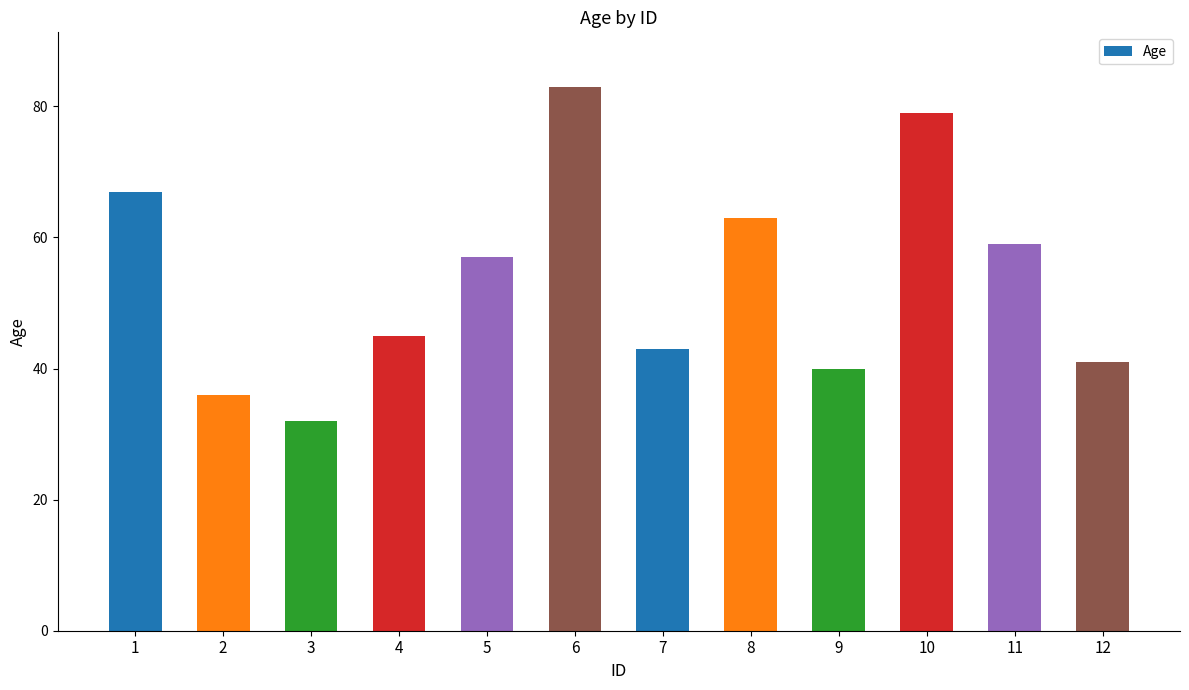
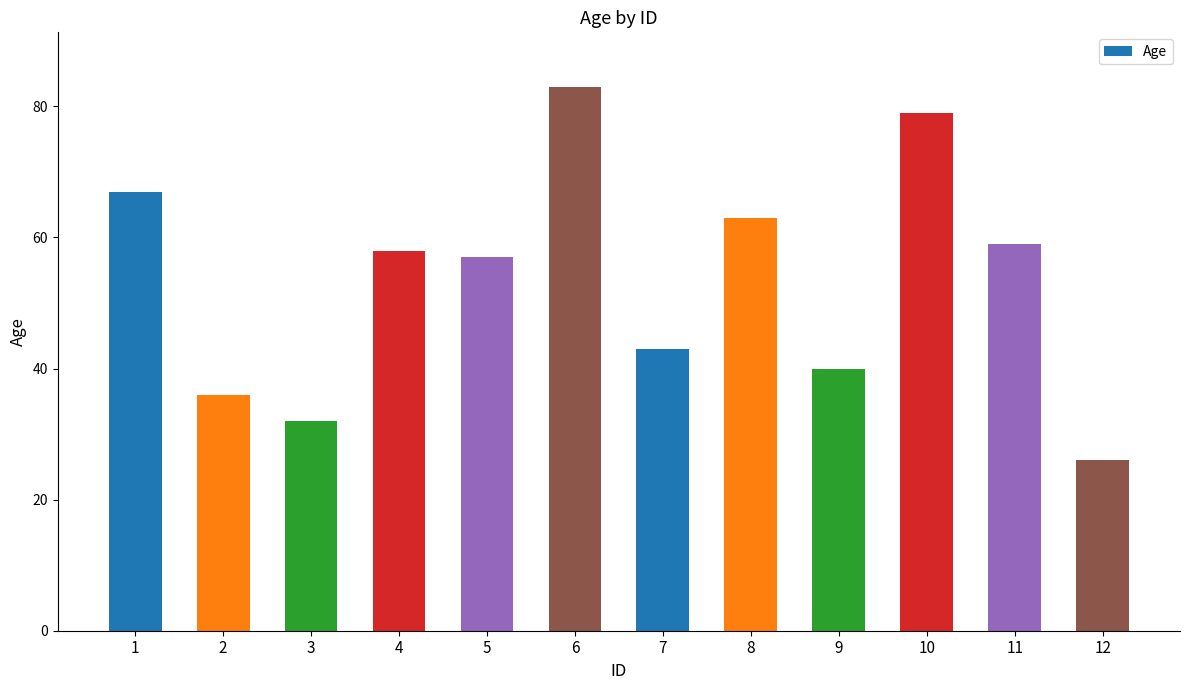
4: 45 -> 58
12: 41 -> 26
